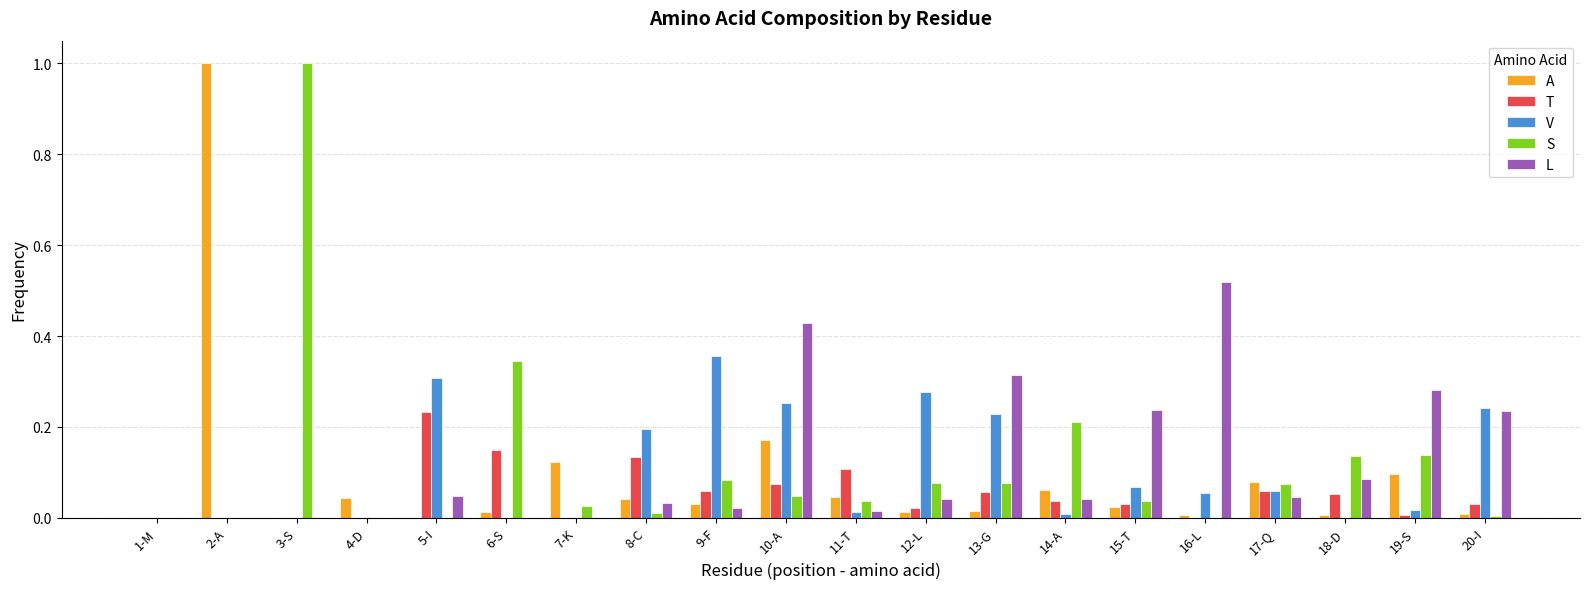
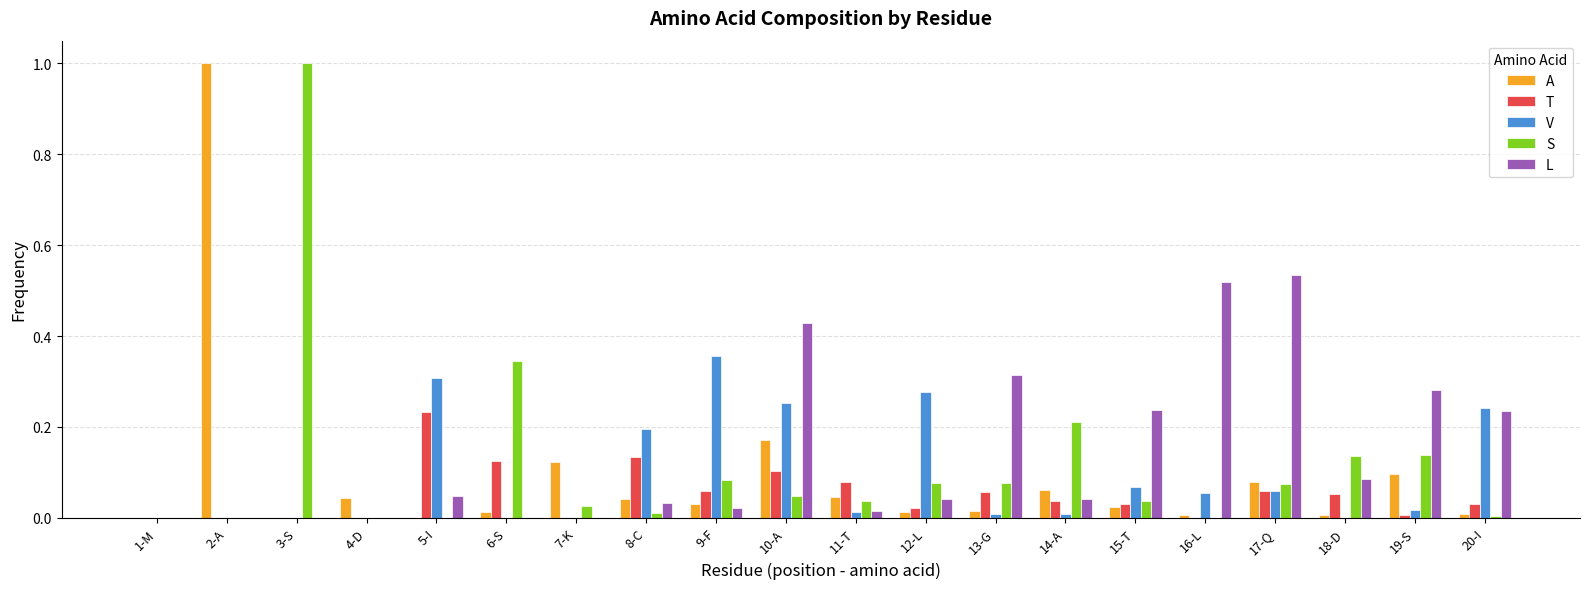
T, 6-S: 0.15 -> 0.12
T, 10-A: 0.07 -> 0.10
T, 11-T: 0.11 -> 0.08
V, 13-G: 0.23 -> 0.01
L, 17-Q: 0.05 -> 0.53
